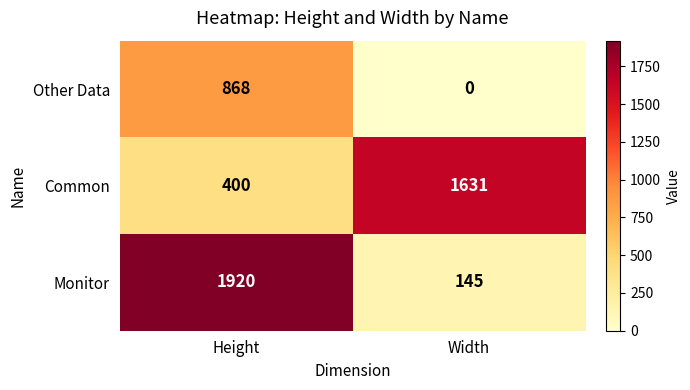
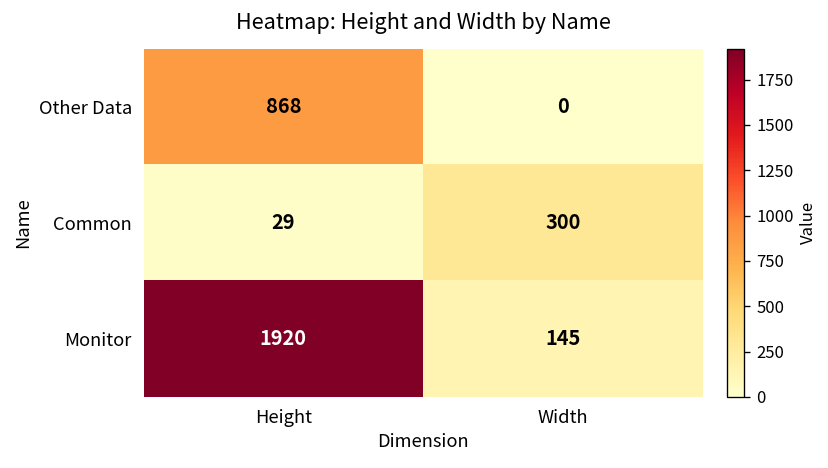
Common, Height: 400 -> 29
Common, Width: 1631 -> 300
